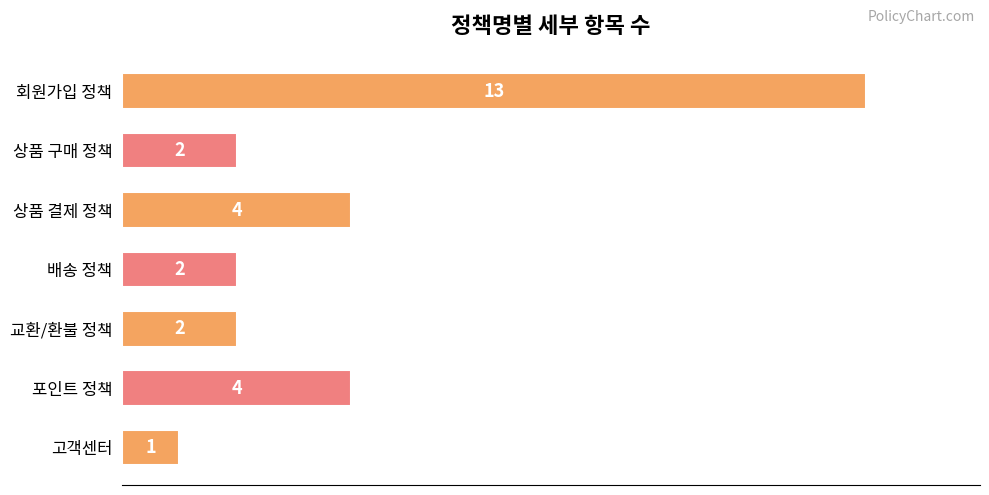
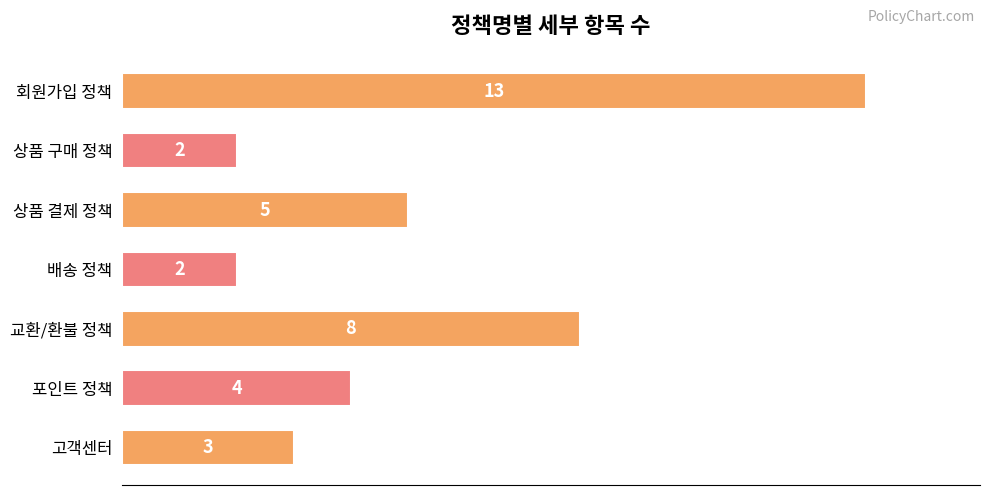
상품 결제 정책: 4 -> 5
교환/환불 정책: 2 -> 8
고객센터: 1 -> 3
